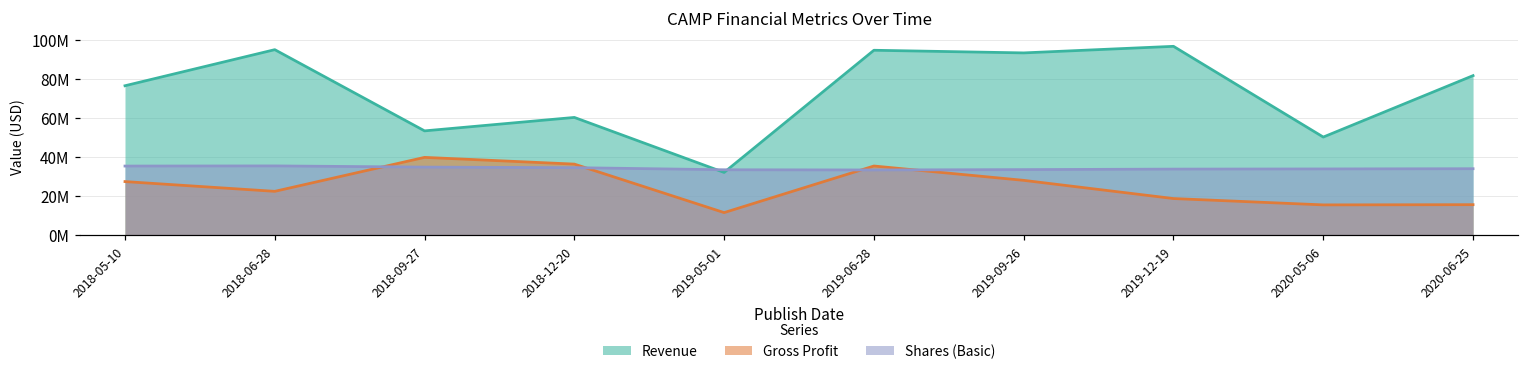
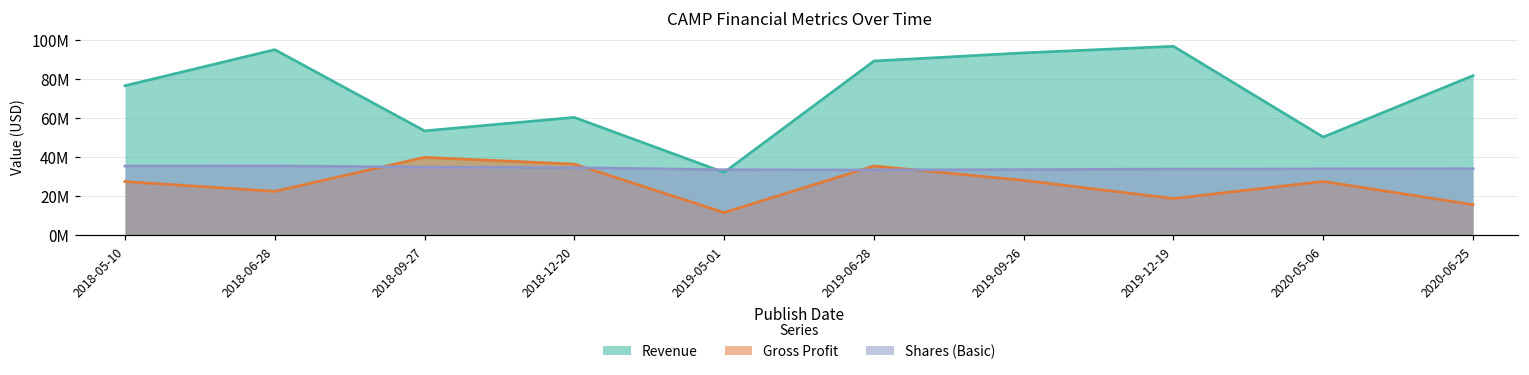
Revenue, 2019-06-28: 95000000 -> 89000000
Gross Profit, 2020-05-06: 16000000 -> 28000000
